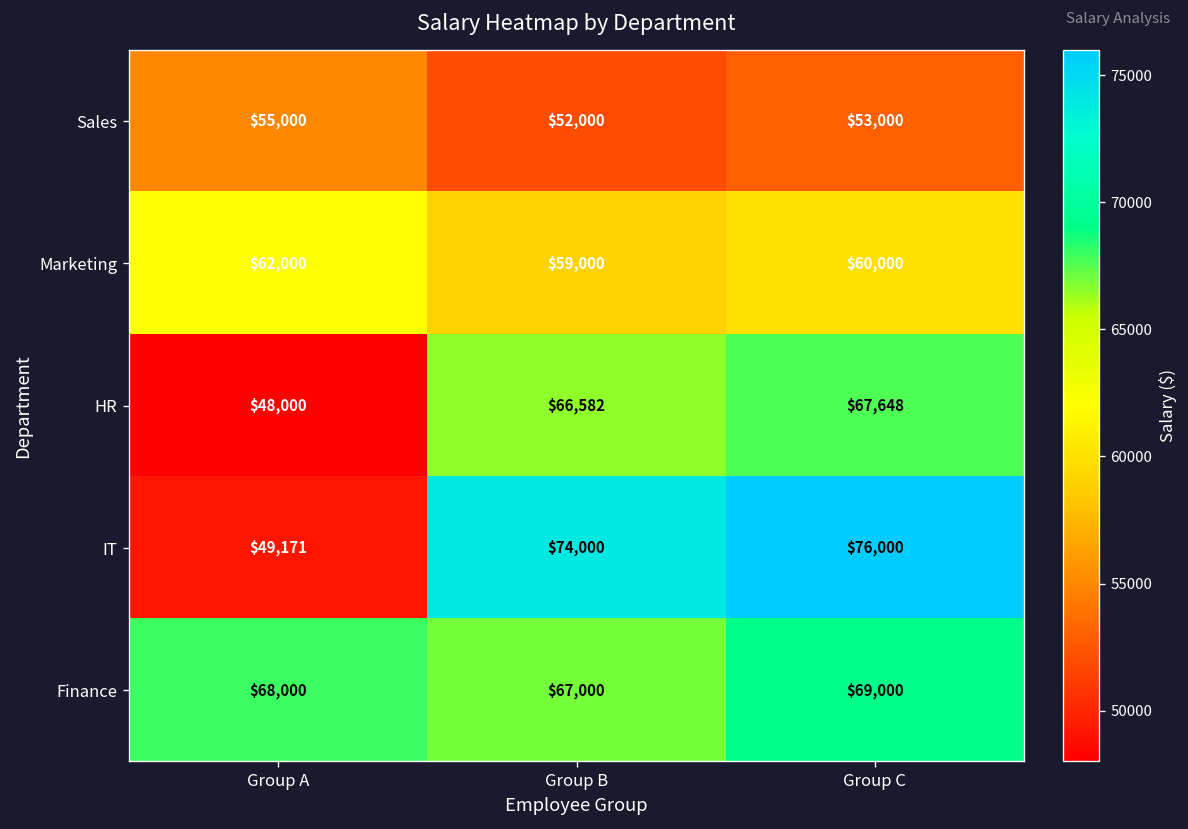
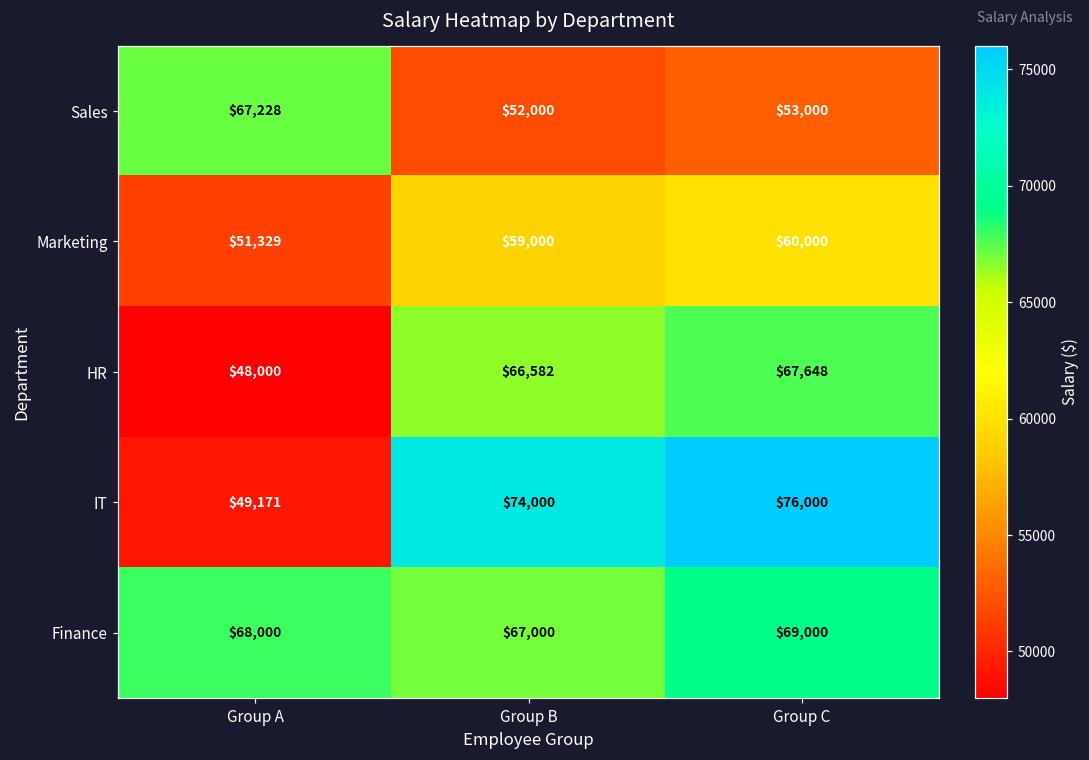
Sales, Group A: $55,000 -> $67,228
Marketing, Group A: $62,000 -> $51,329
